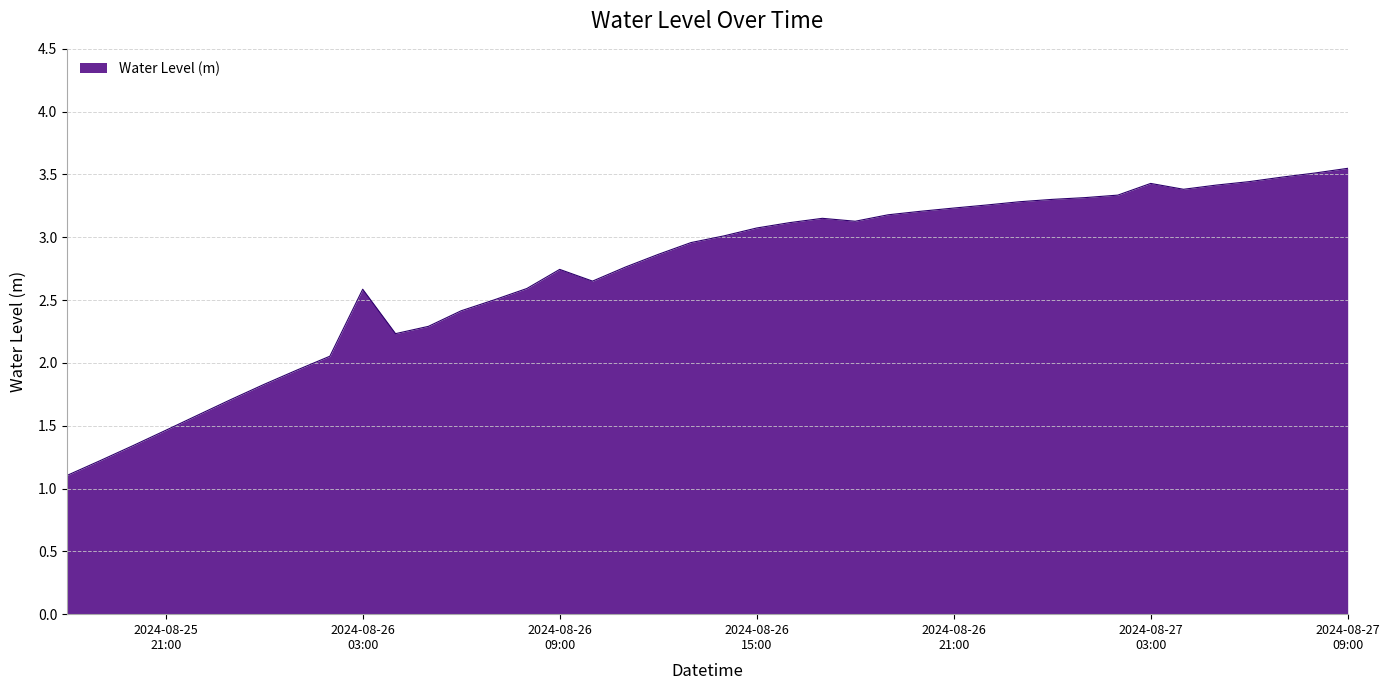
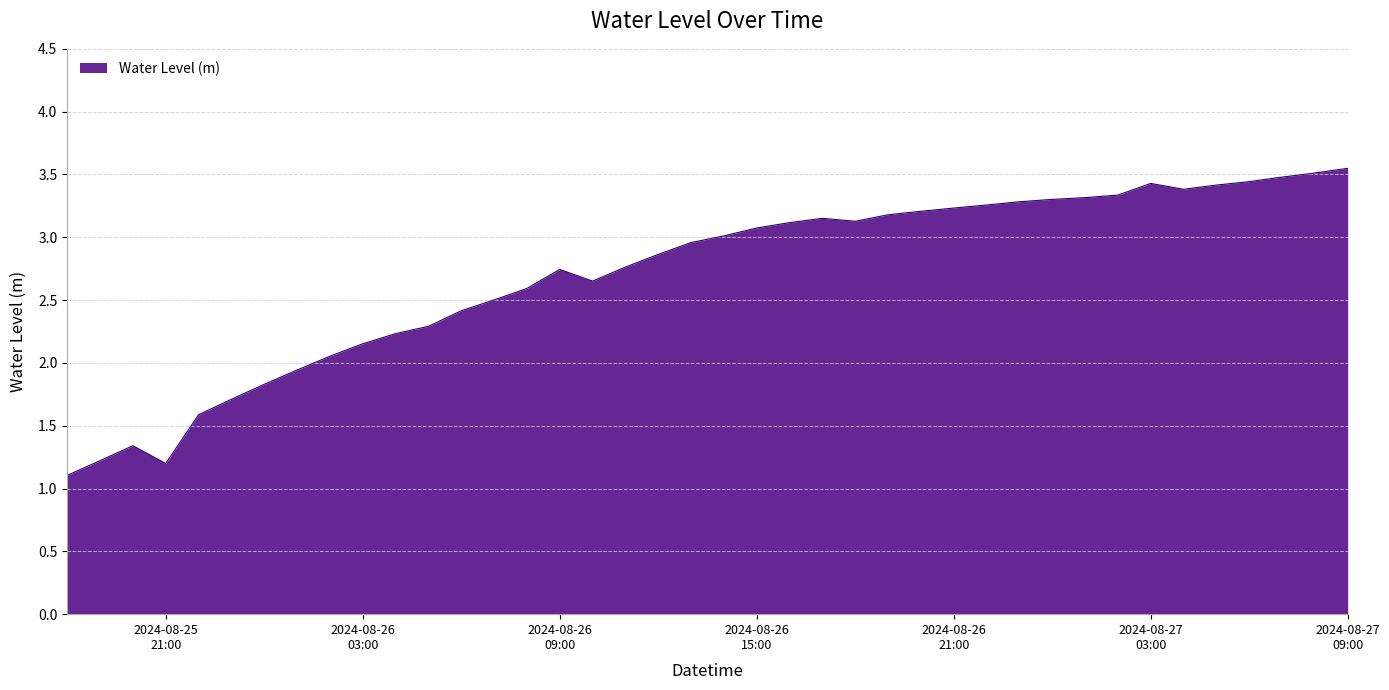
2024-08-25 21:00: 1.46 -> 1.20
2024-08-26 03:00: 2.59 -> 2.15
